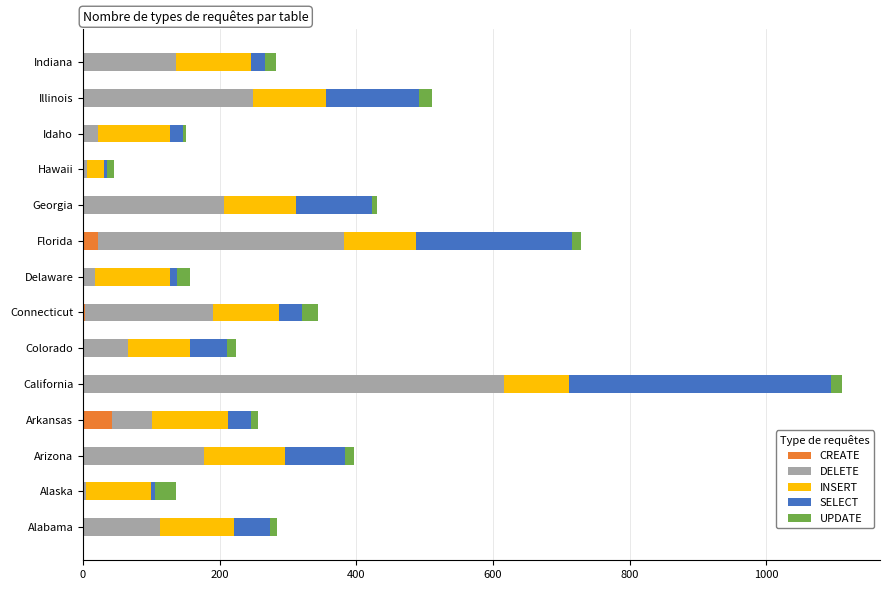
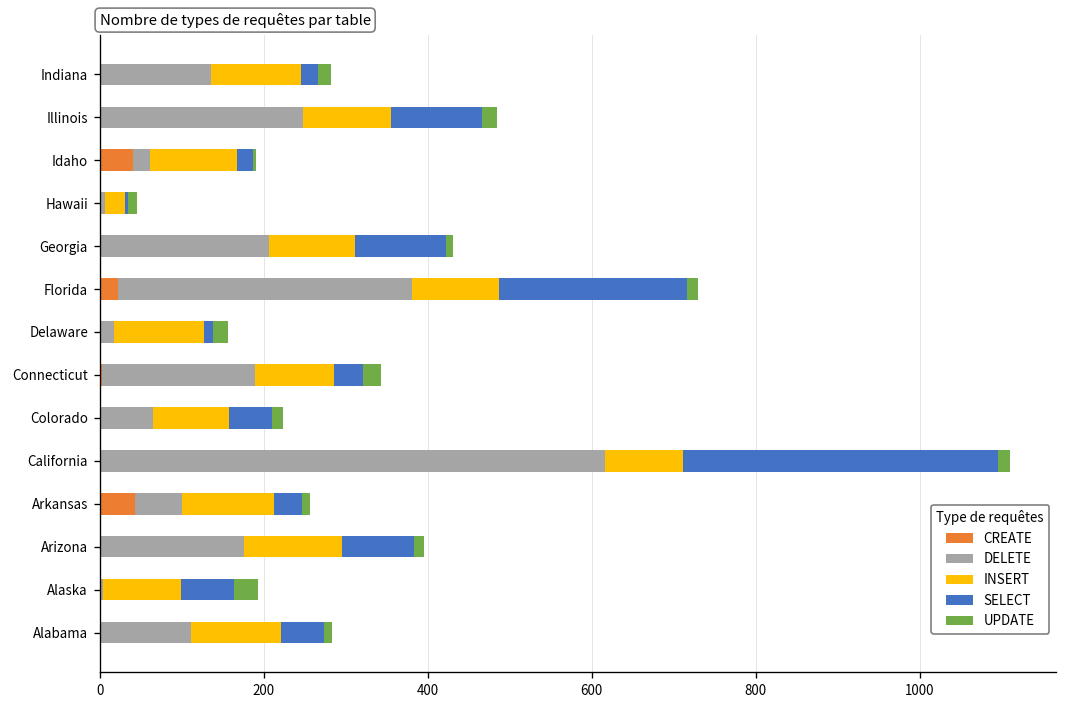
SELECT, Illinois: 140 -> 110
CREATE, Idaho: 0 -> 40
SELECT, Alaska: 10 -> 70
